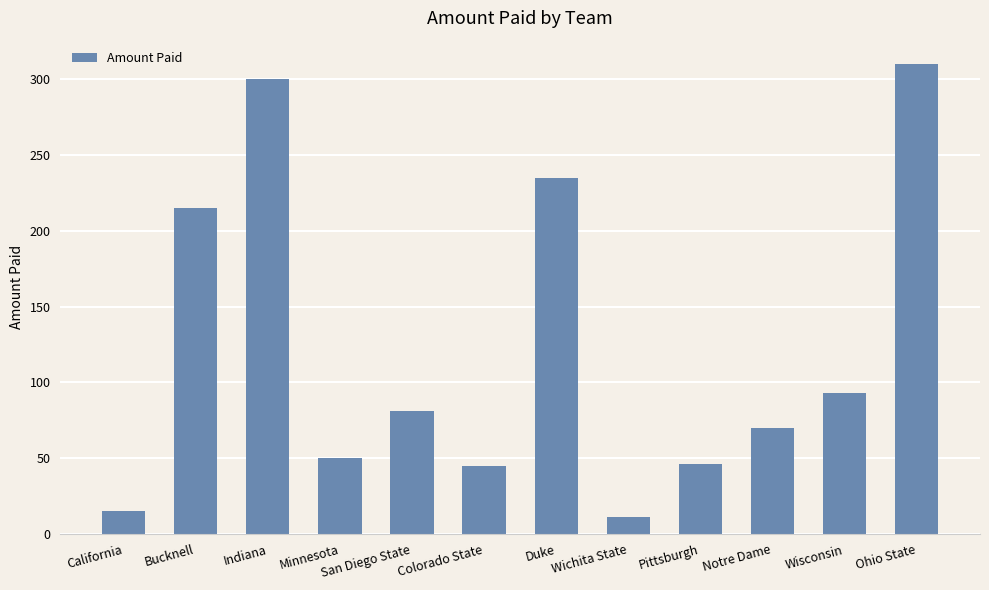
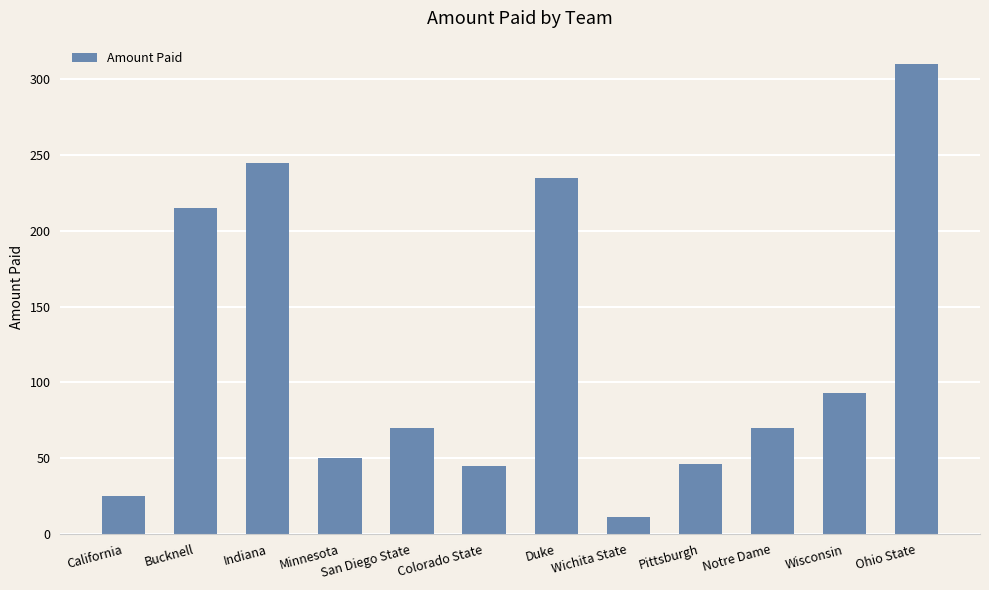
California: 15 -> 25
Indiana: 300 -> 245
San Diego State: 81 -> 70
